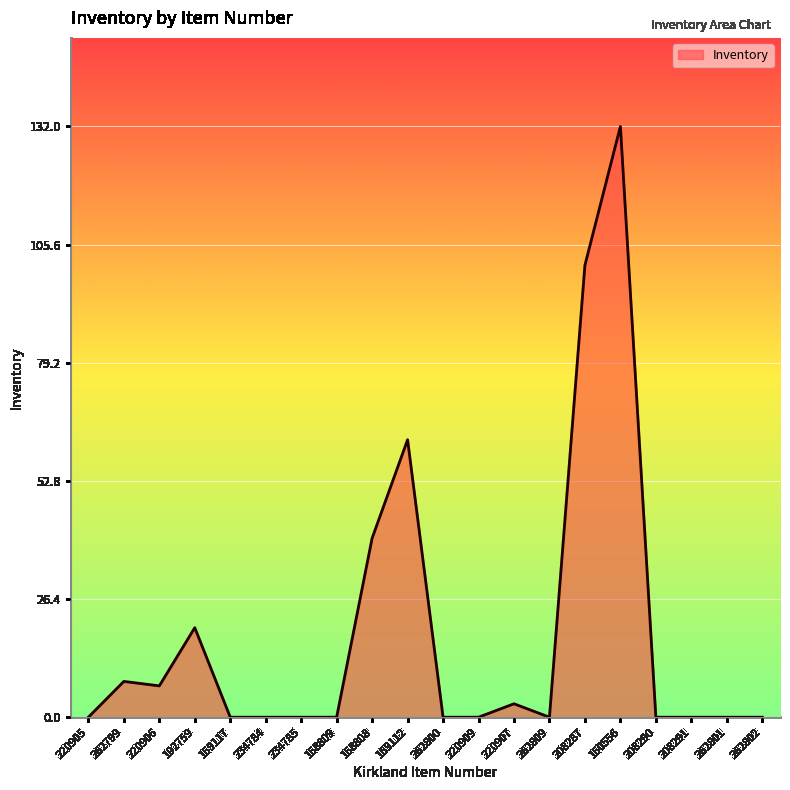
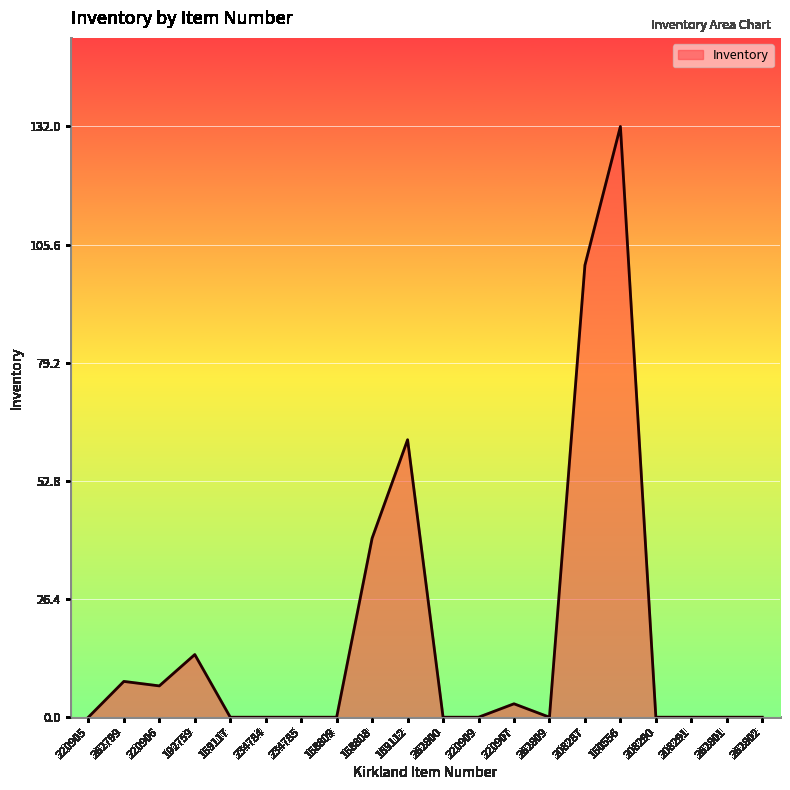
192759: 20 -> 14
